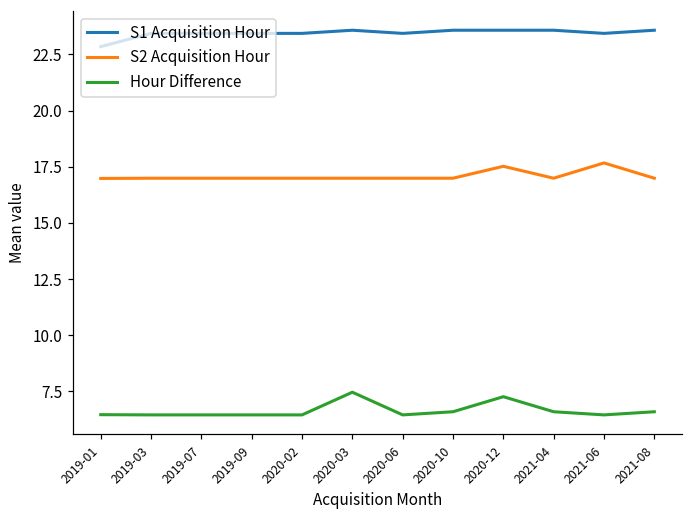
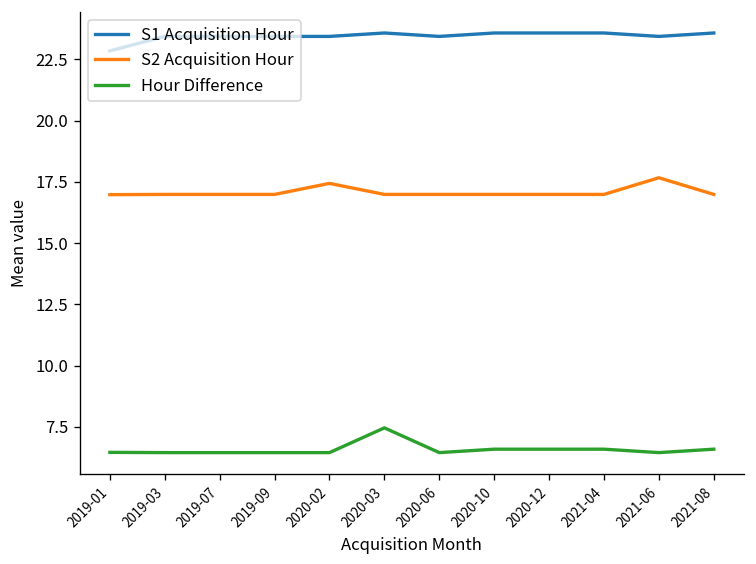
S2 Acquisition Hour, 2020-02: 17.0 -> 17.4
S2 Acquisition Hour, 2020-12: 17.5 -> 17.0
Hour Difference, 2020-12: 7.3 -> 6.6
